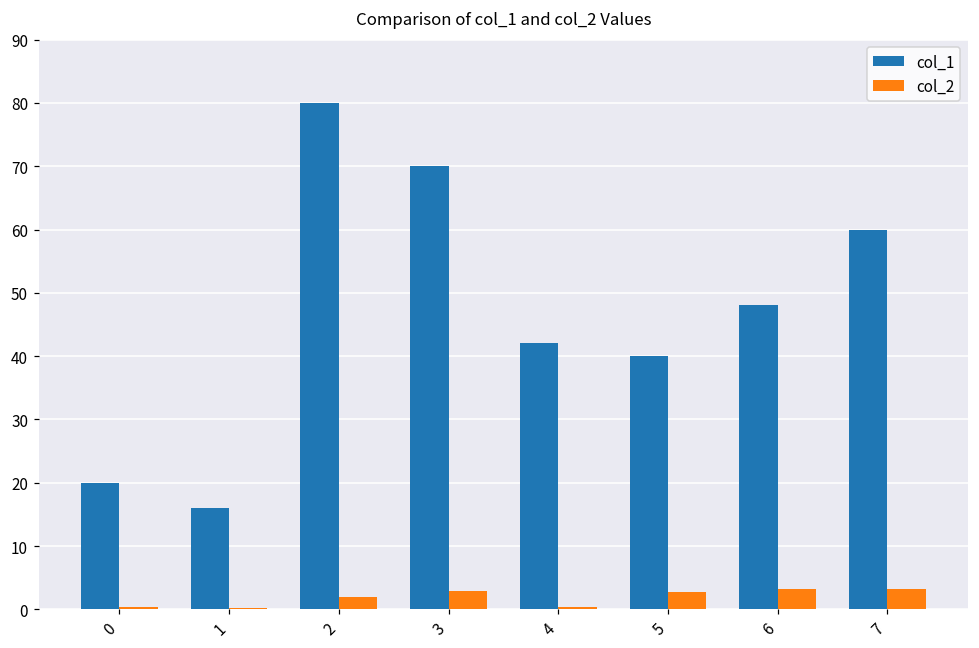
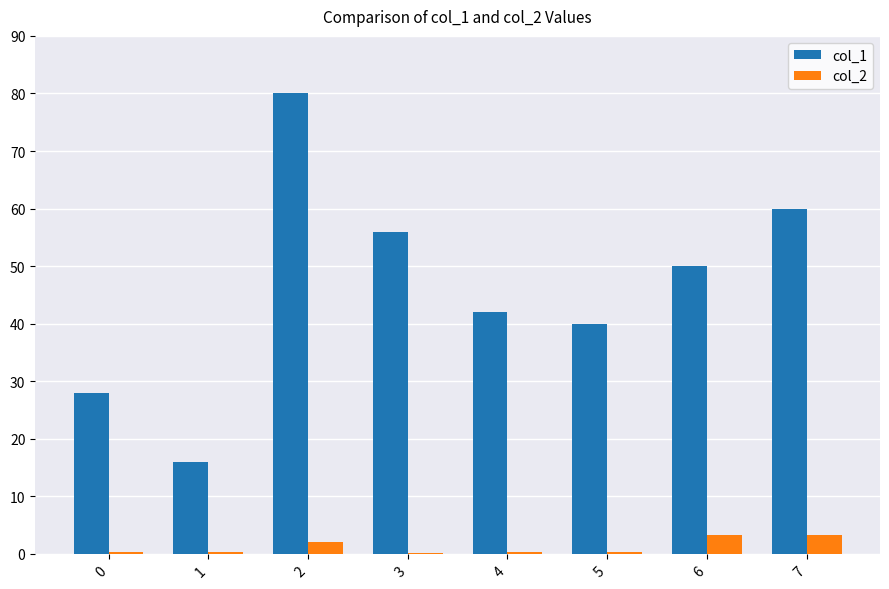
col_1, 0: 20 -> 28
col_1, 3: 70 -> 56
col_2, 3: 3 -> 0
col_2, 5: 3 -> 0
col_1, 6: 48 -> 50
